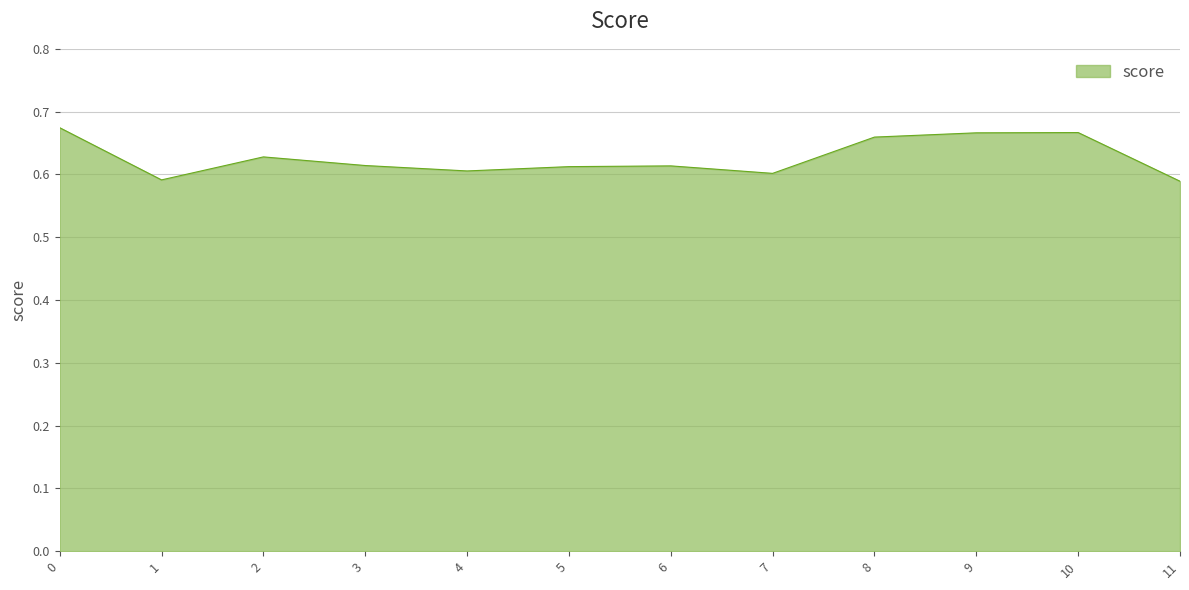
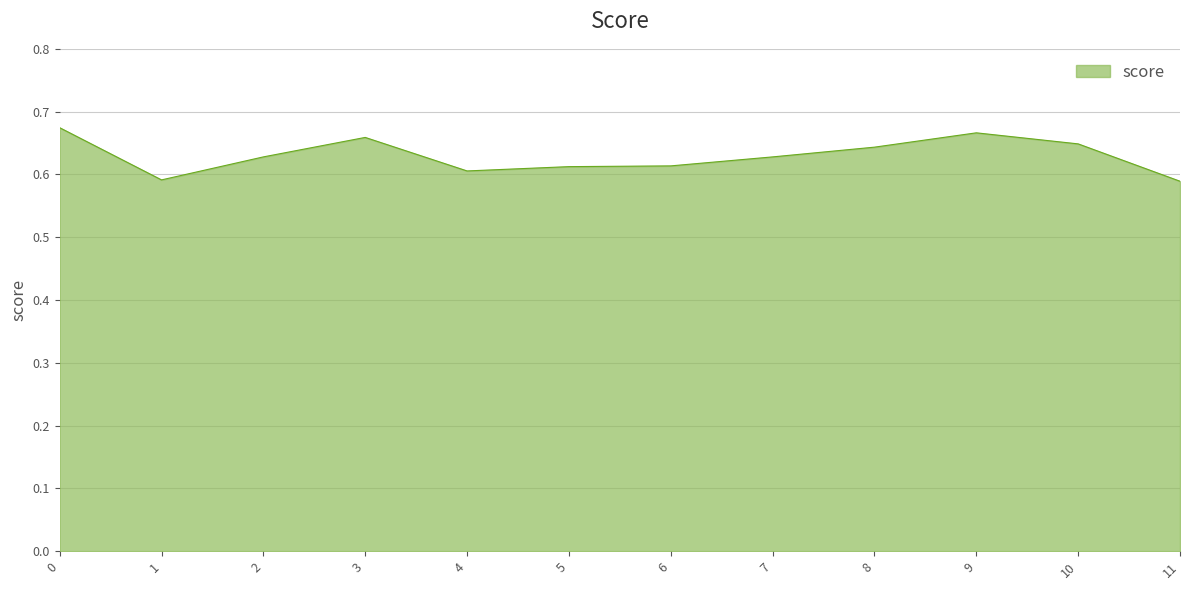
3: 0.61 -> 0.66
7: 0.60 -> 0.63
8: 0.66 -> 0.64
10: 0.67 -> 0.65
